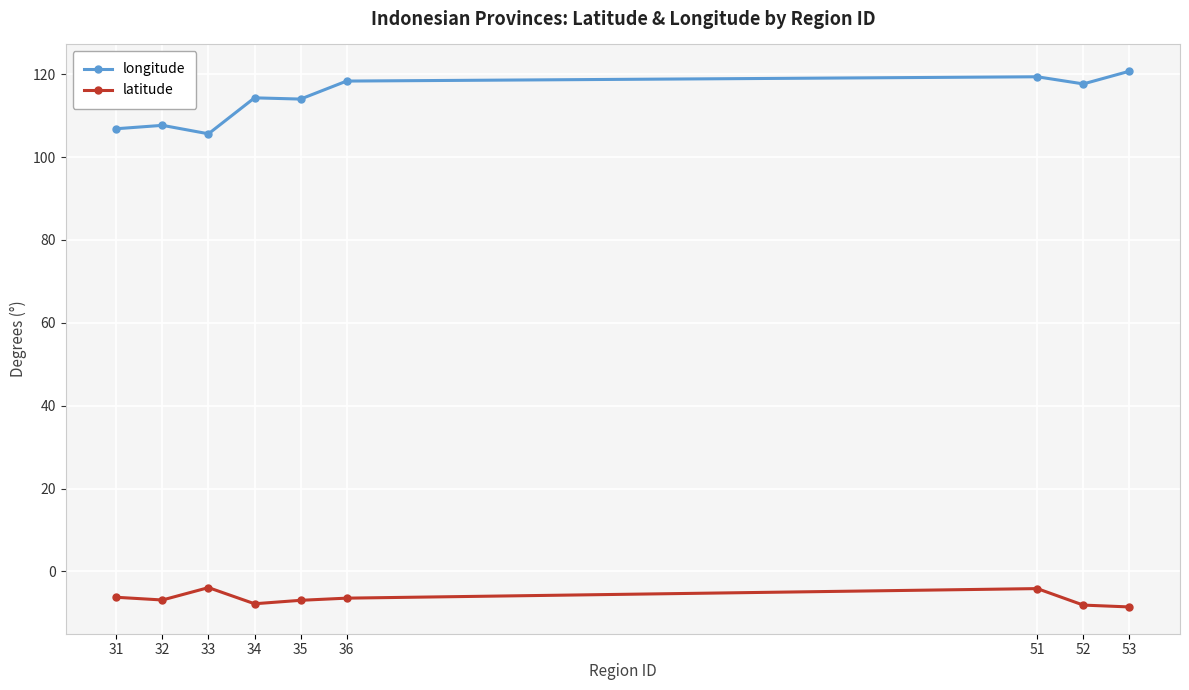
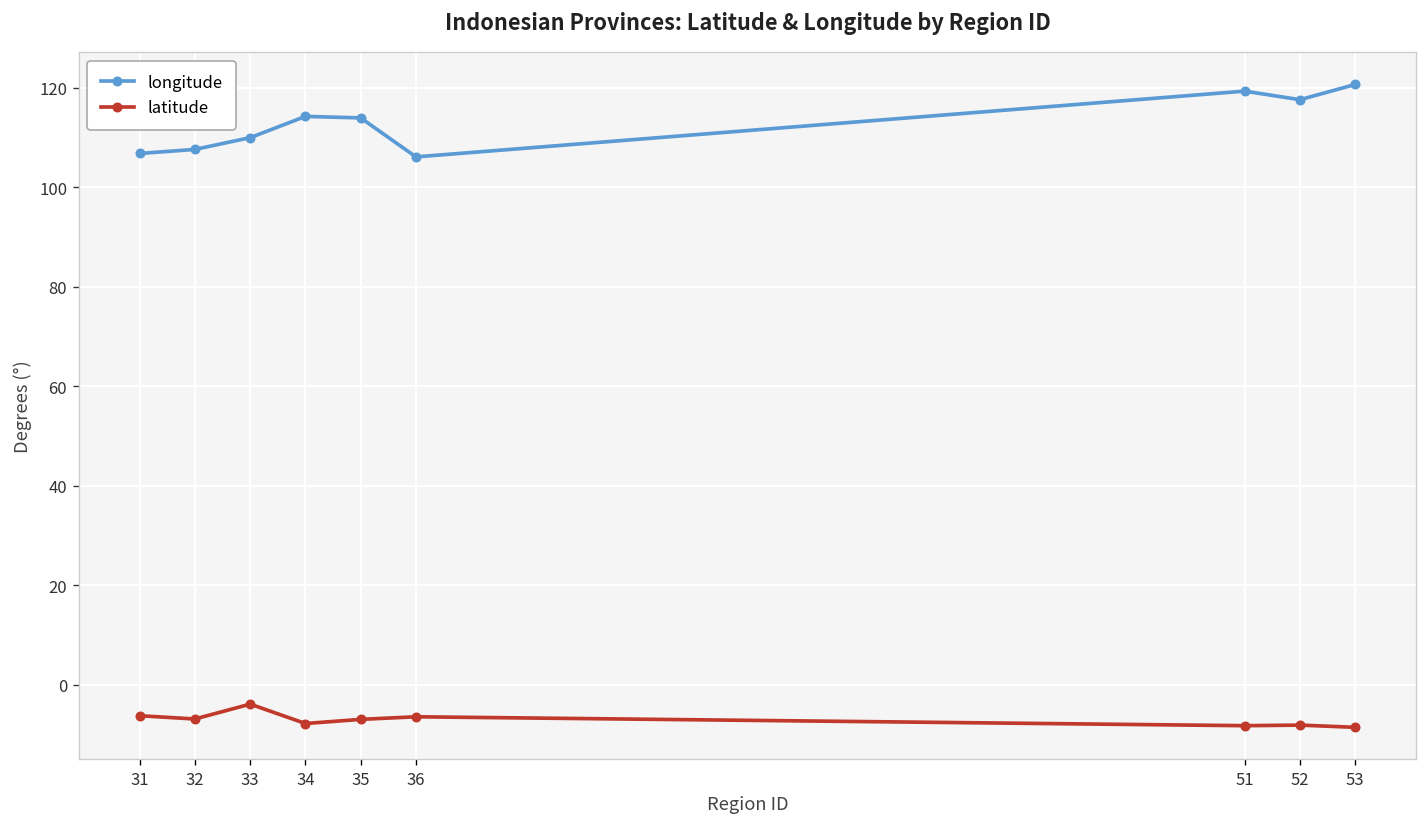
longitude, 33: 106 -> 110
longitude, 36: 118 -> 106
latitude, 51: -4 -> -8
